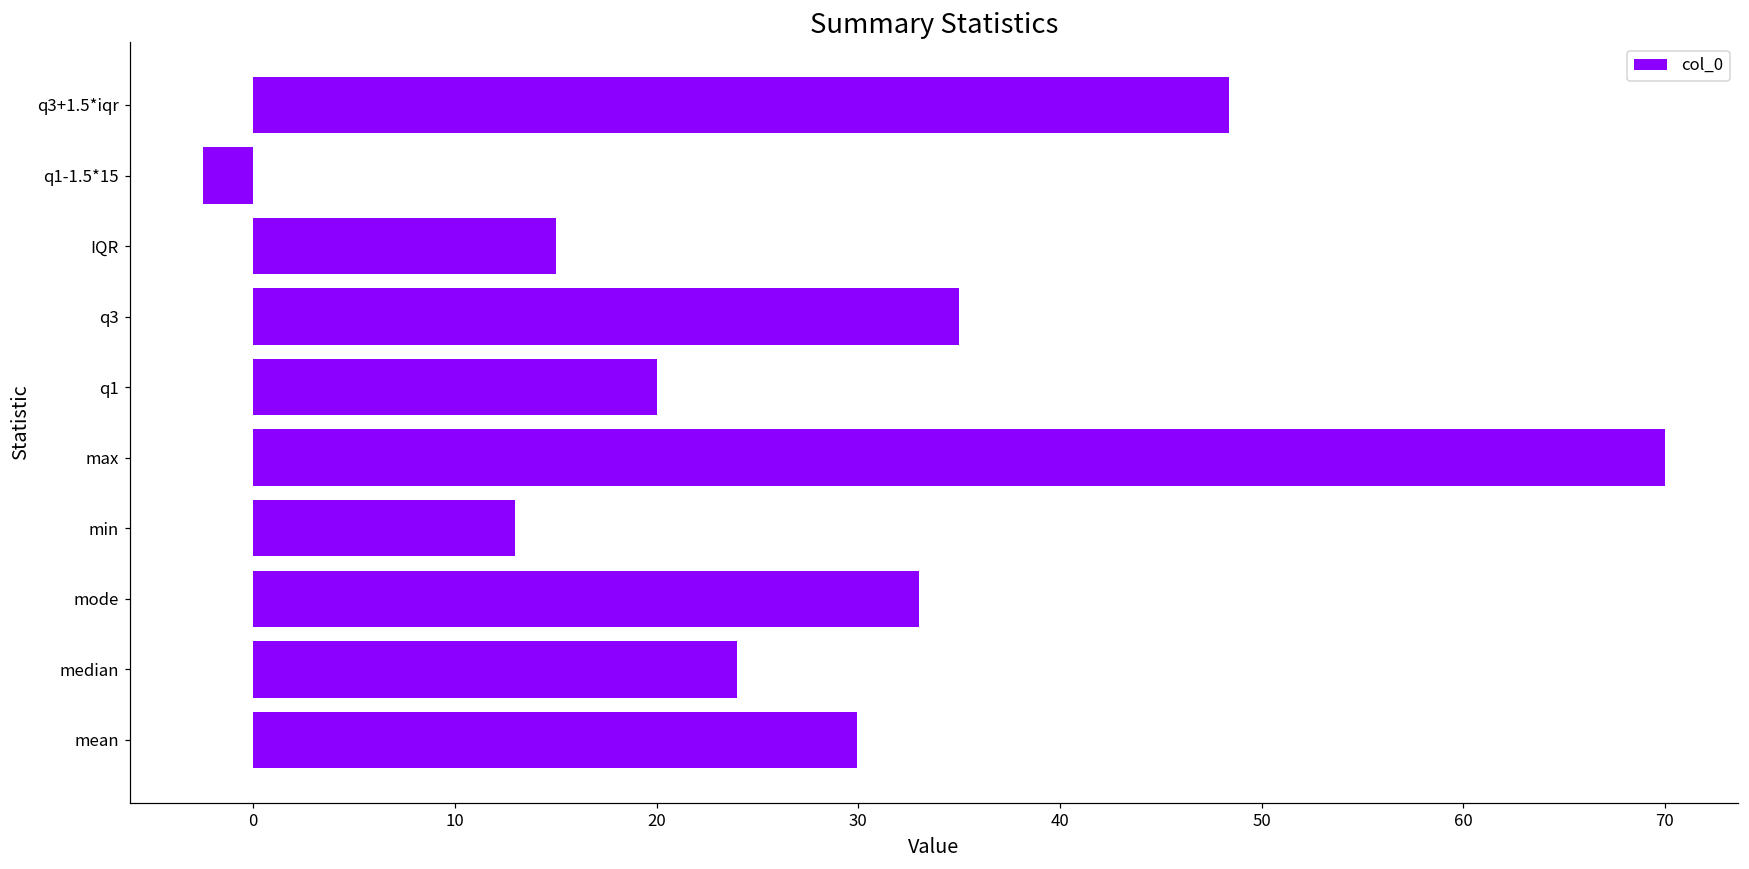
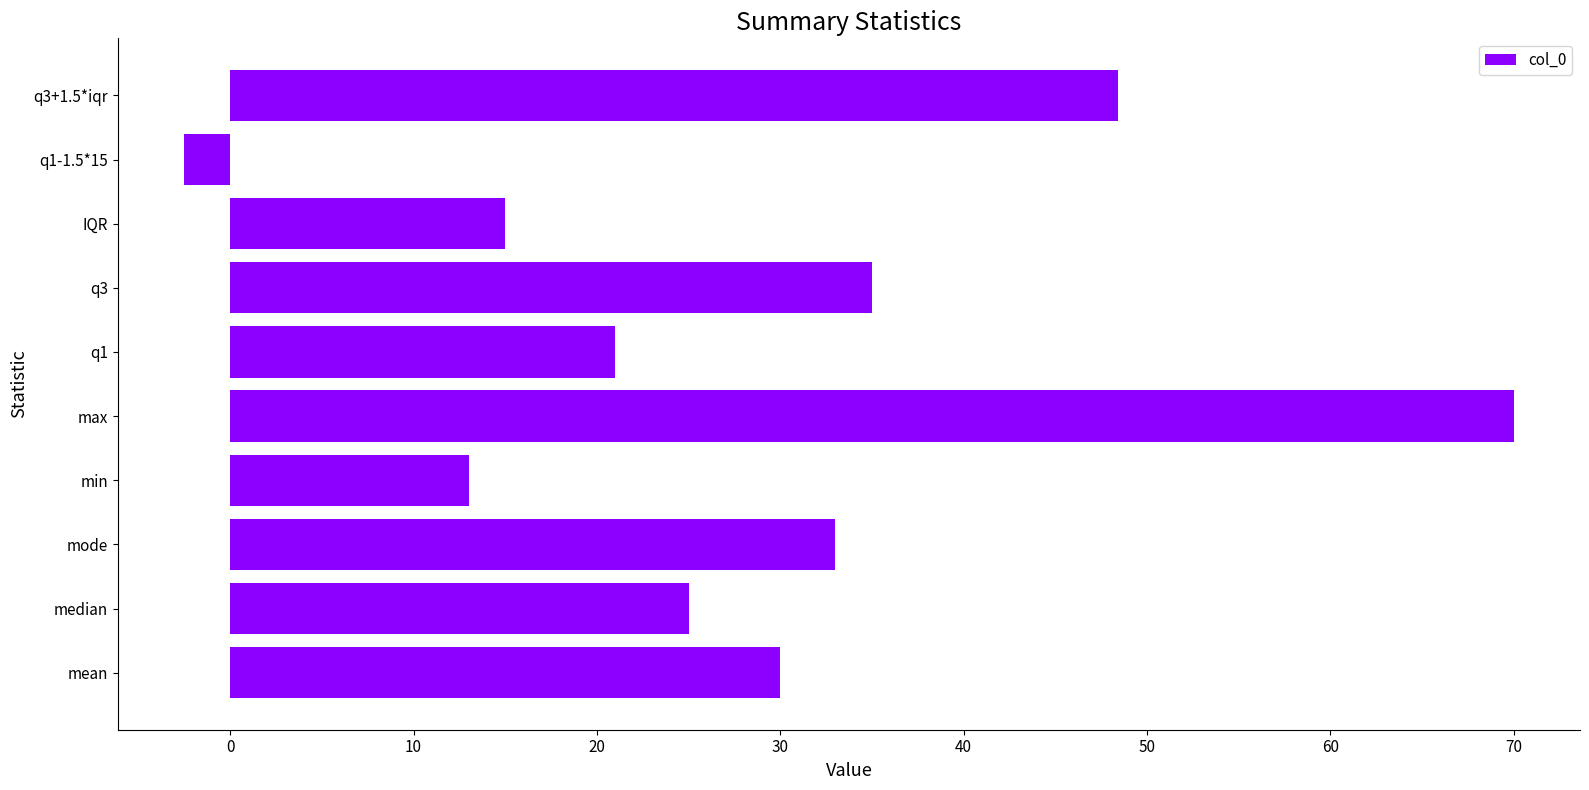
q1: 20 -> 21
median: 24 -> 25
